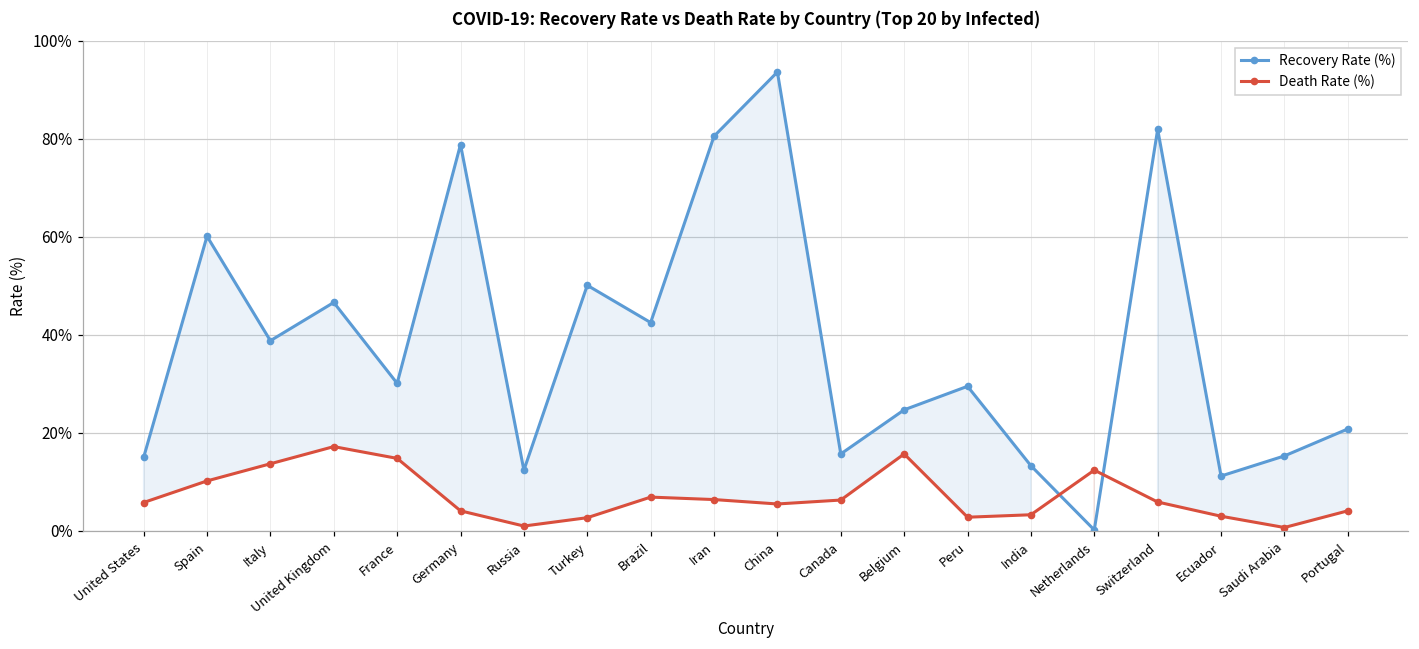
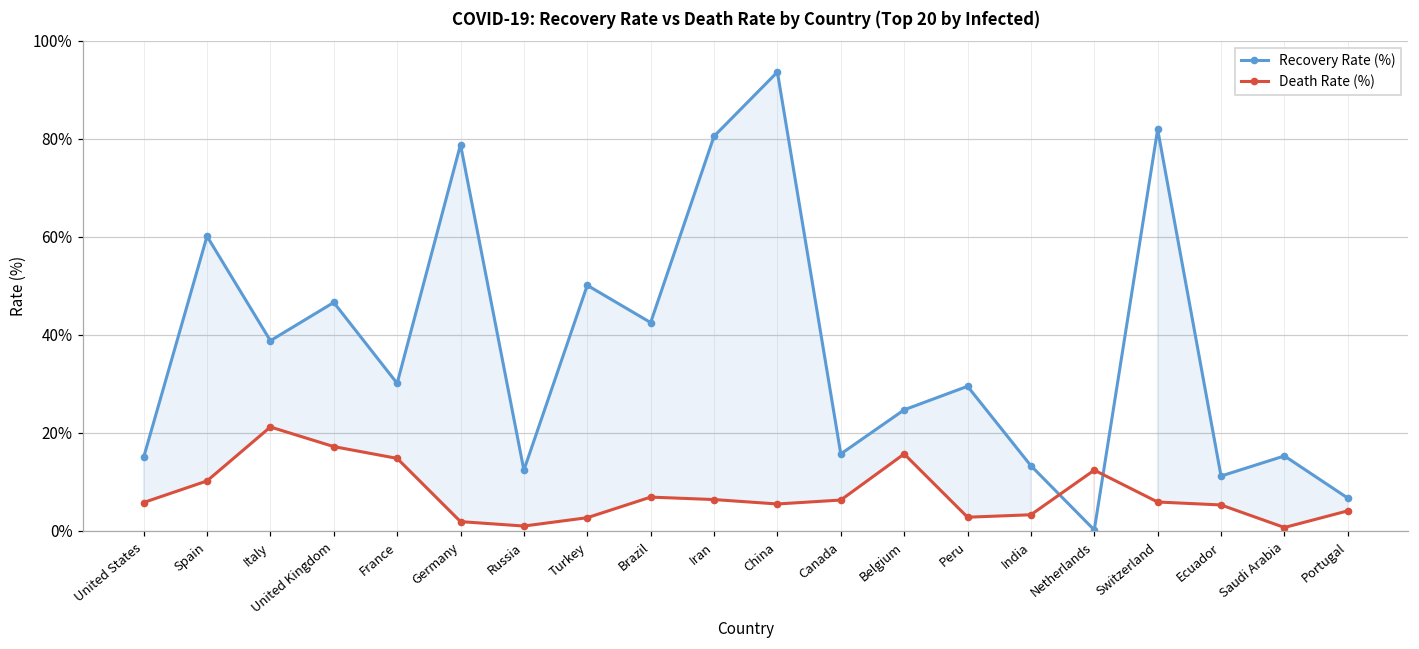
Death Rate (%), Italy: 14% -> 21%
Death Rate (%), Germany: 4% -> 2%
Death Rate (%), Ecuador: 3% -> 5%
Recovery Rate (%), Portugal: 21% -> 7%
